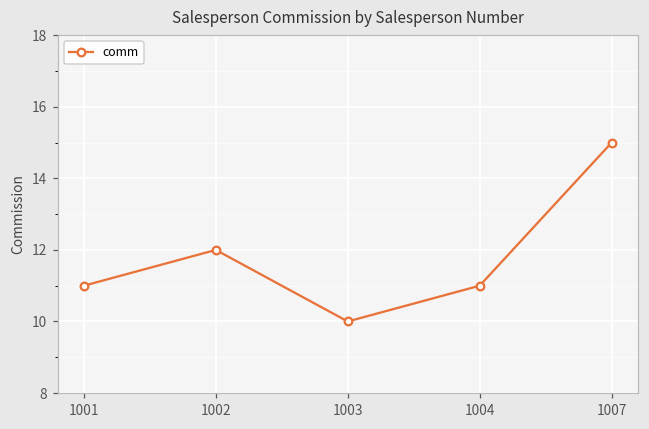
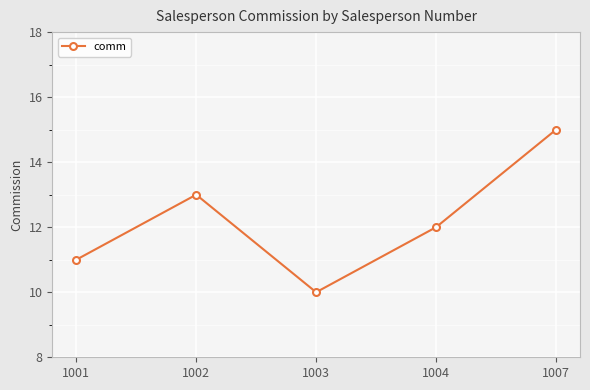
1002: 12 -> 13
1004: 11 -> 12
